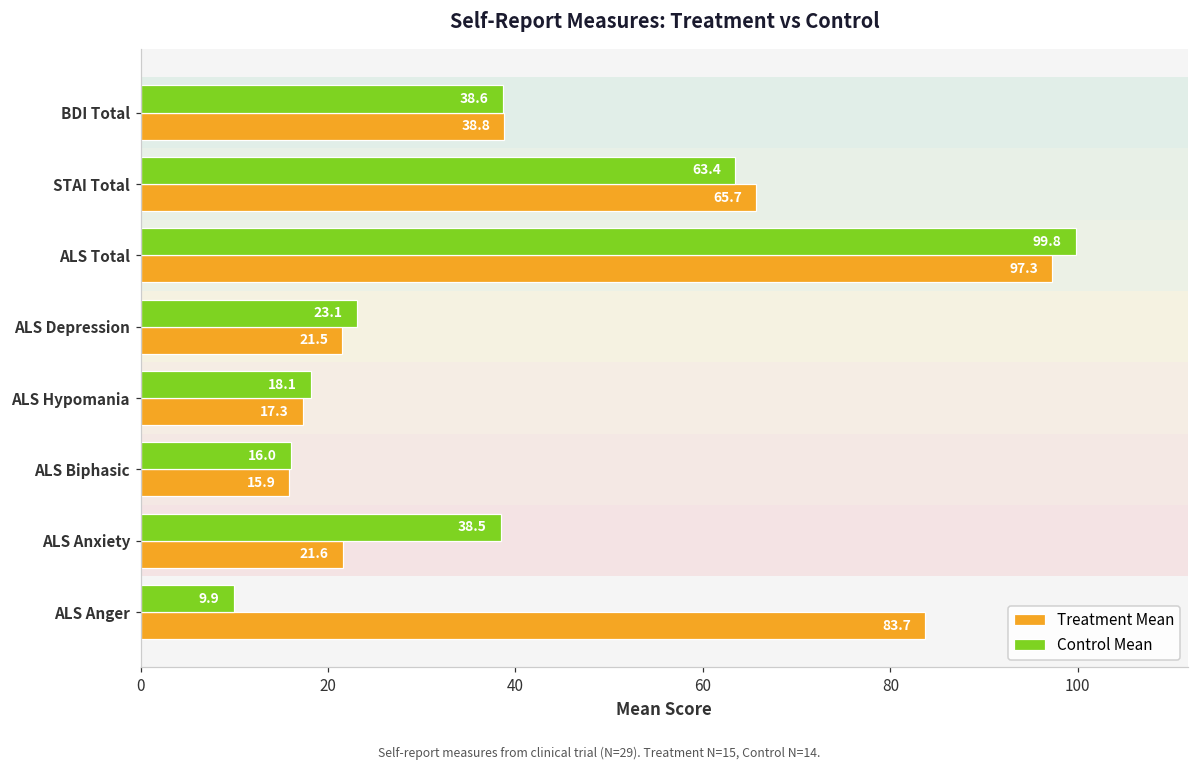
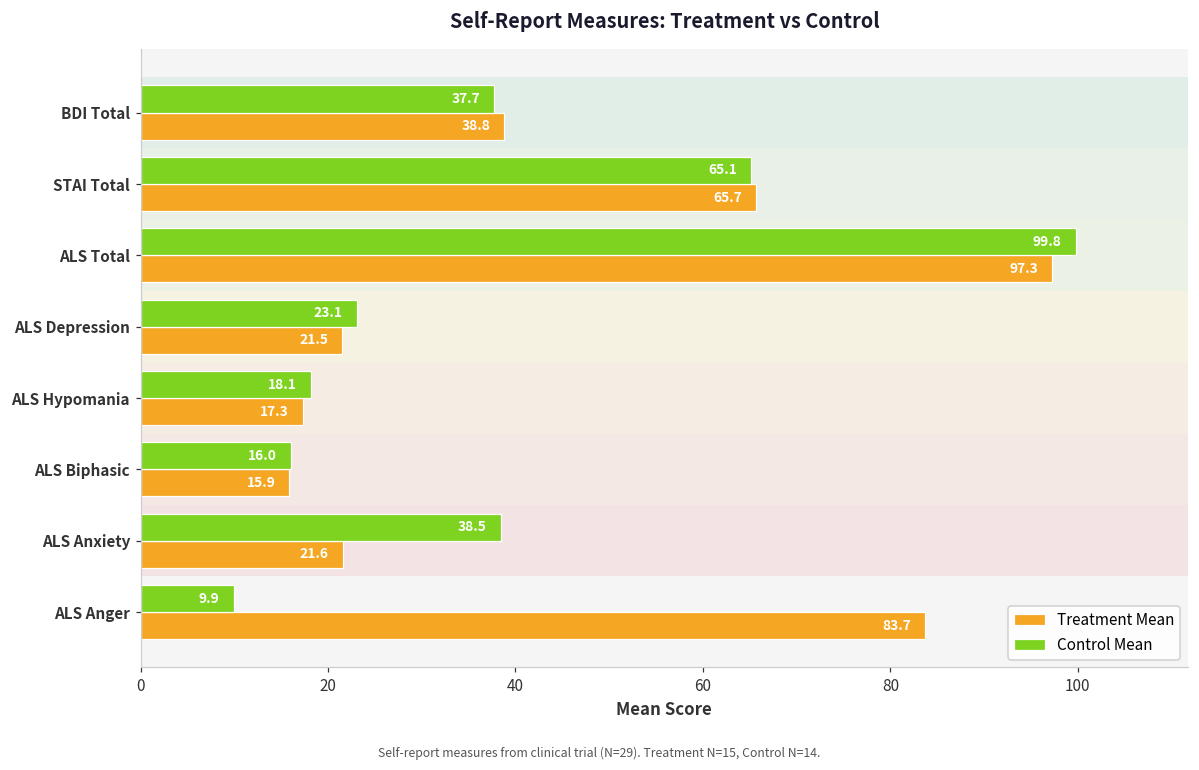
Control Mean, BDI Total: 38.6 -> 37.7
Control Mean, STAI Total: 63.4 -> 65.1
